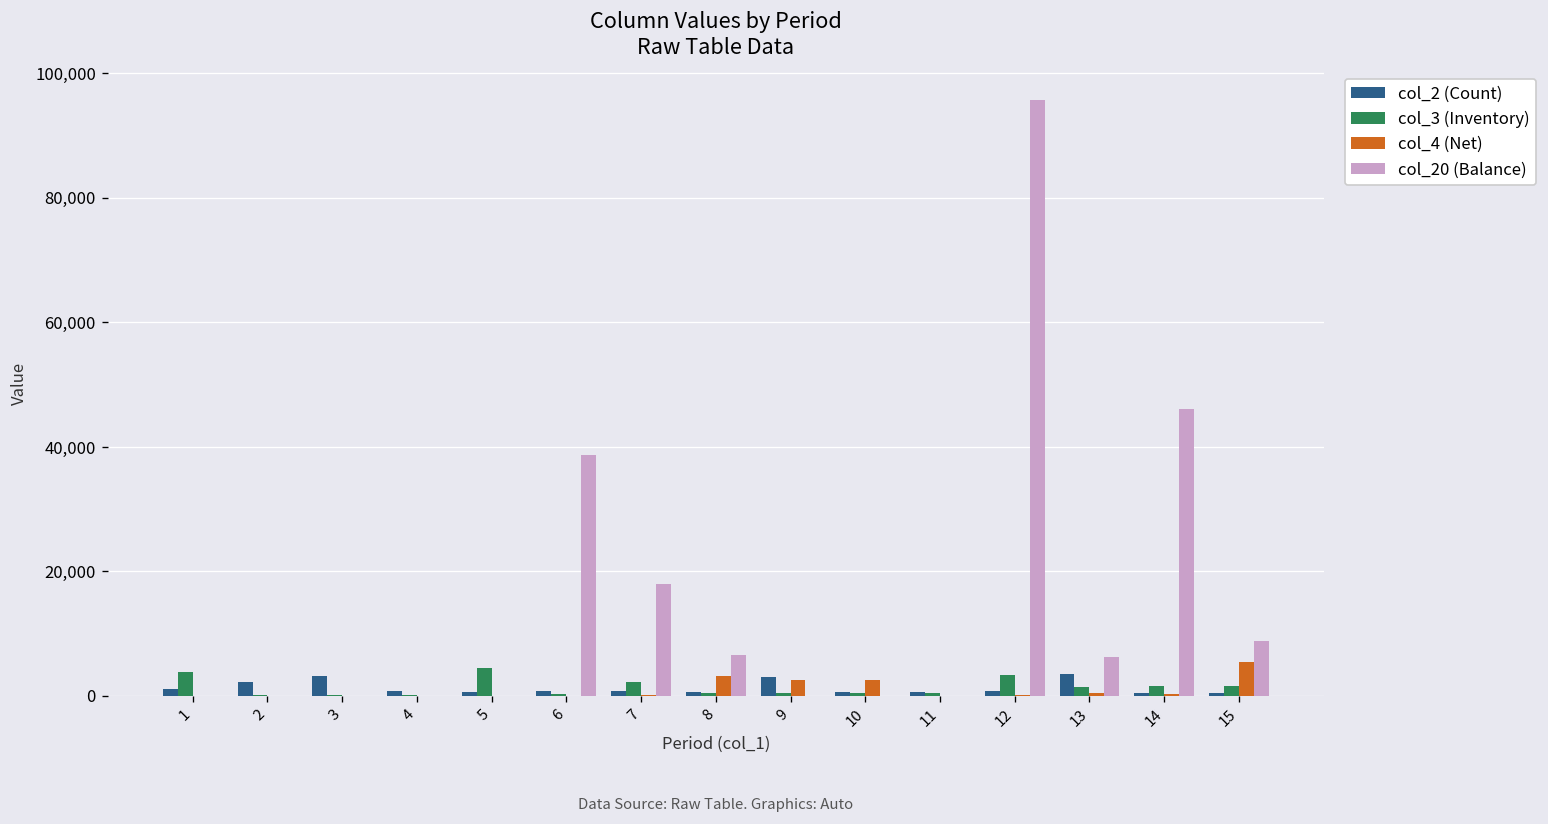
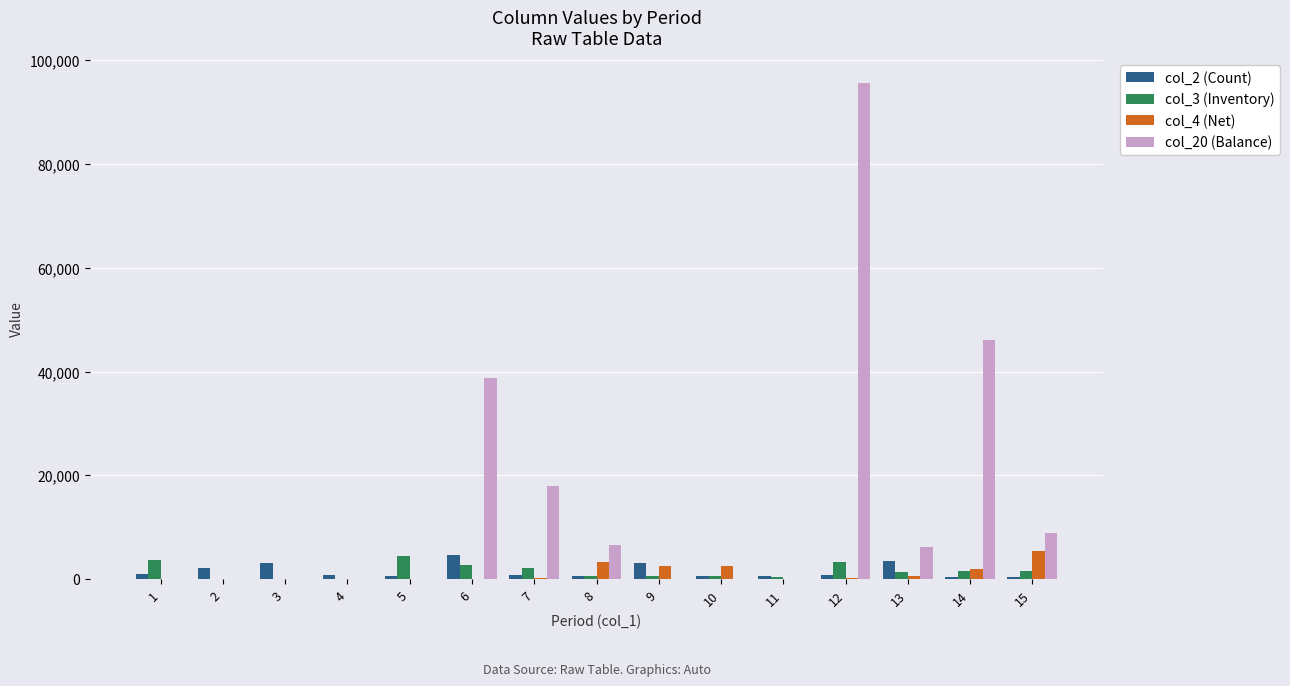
col_2 (Count), 6: 1,000 -> 5,000
col_3 (Inventory), 6: 0 -> 3,000
col_4 (Net), 14: 0 -> 2,000
